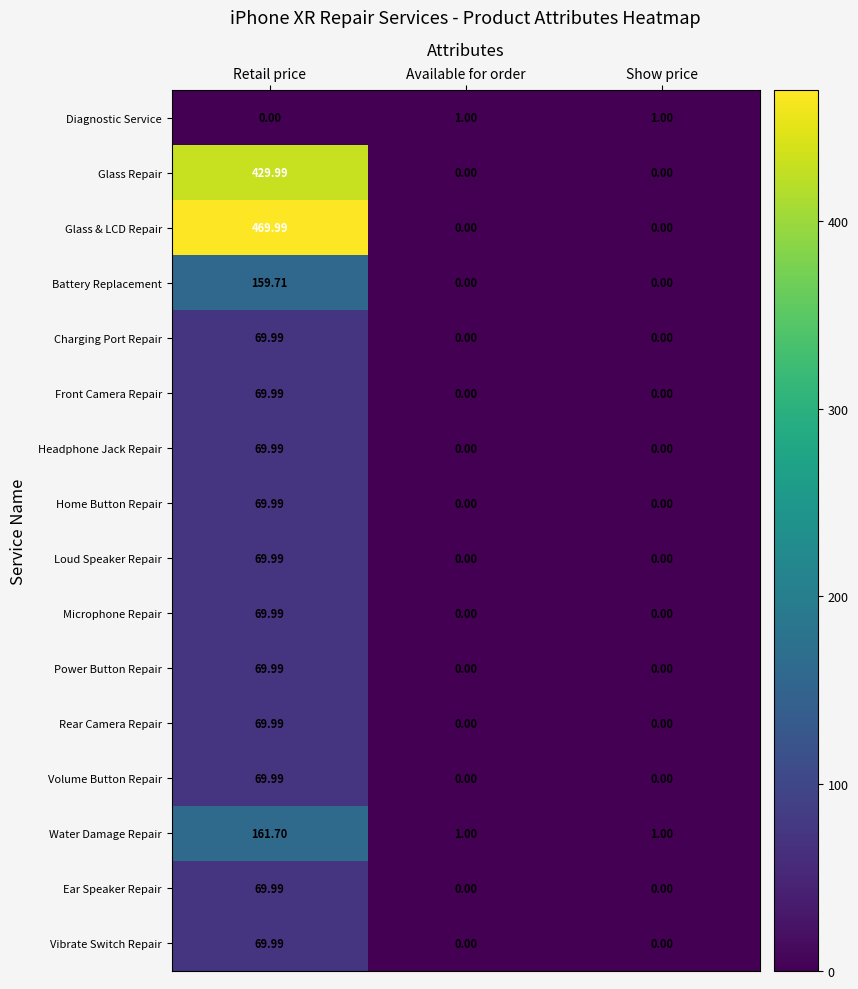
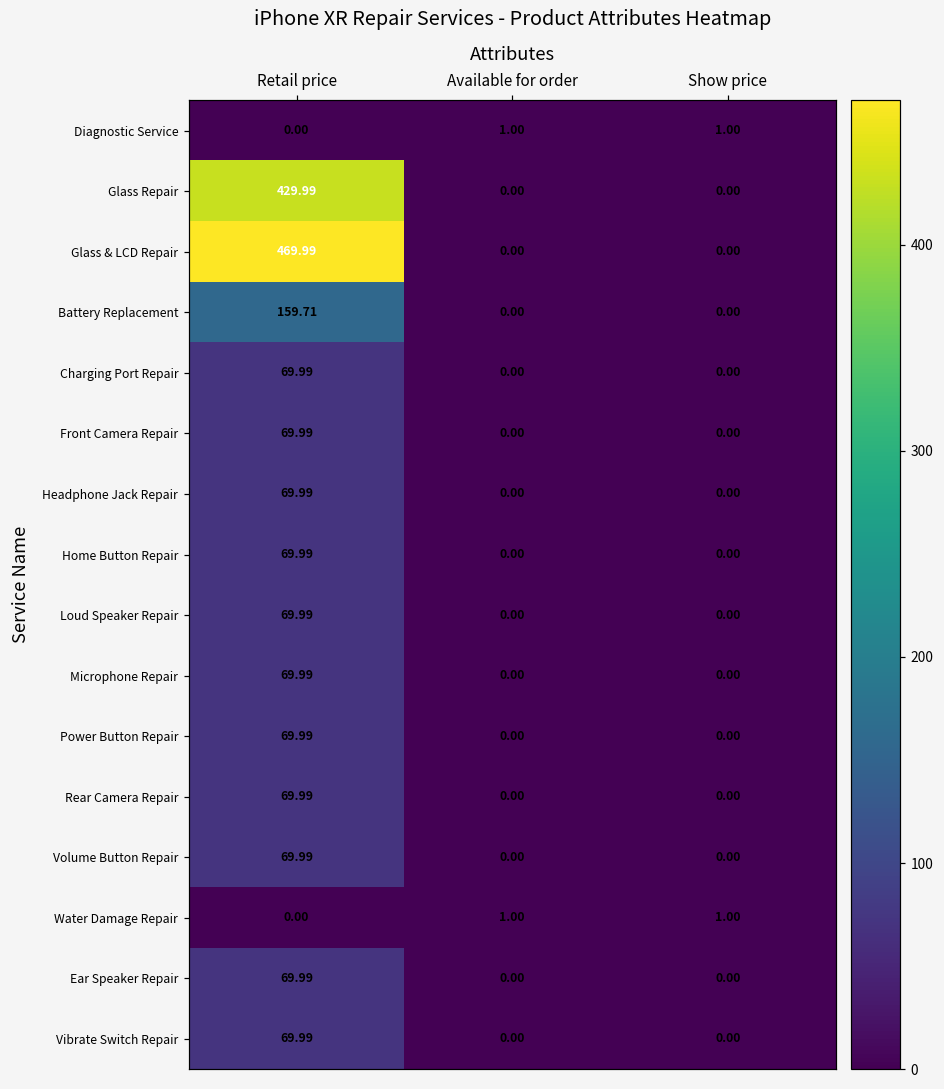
Water Damage Repair, Retail price: 161.70 -> 0.00
